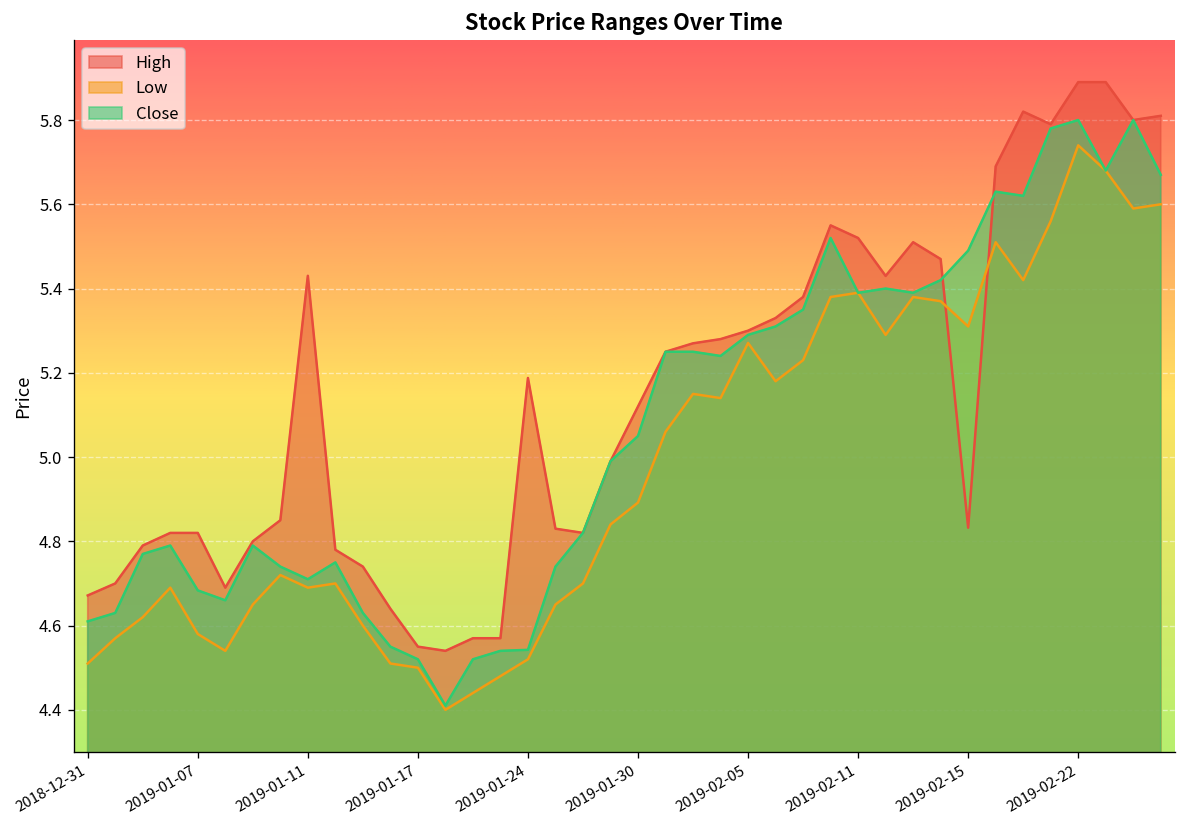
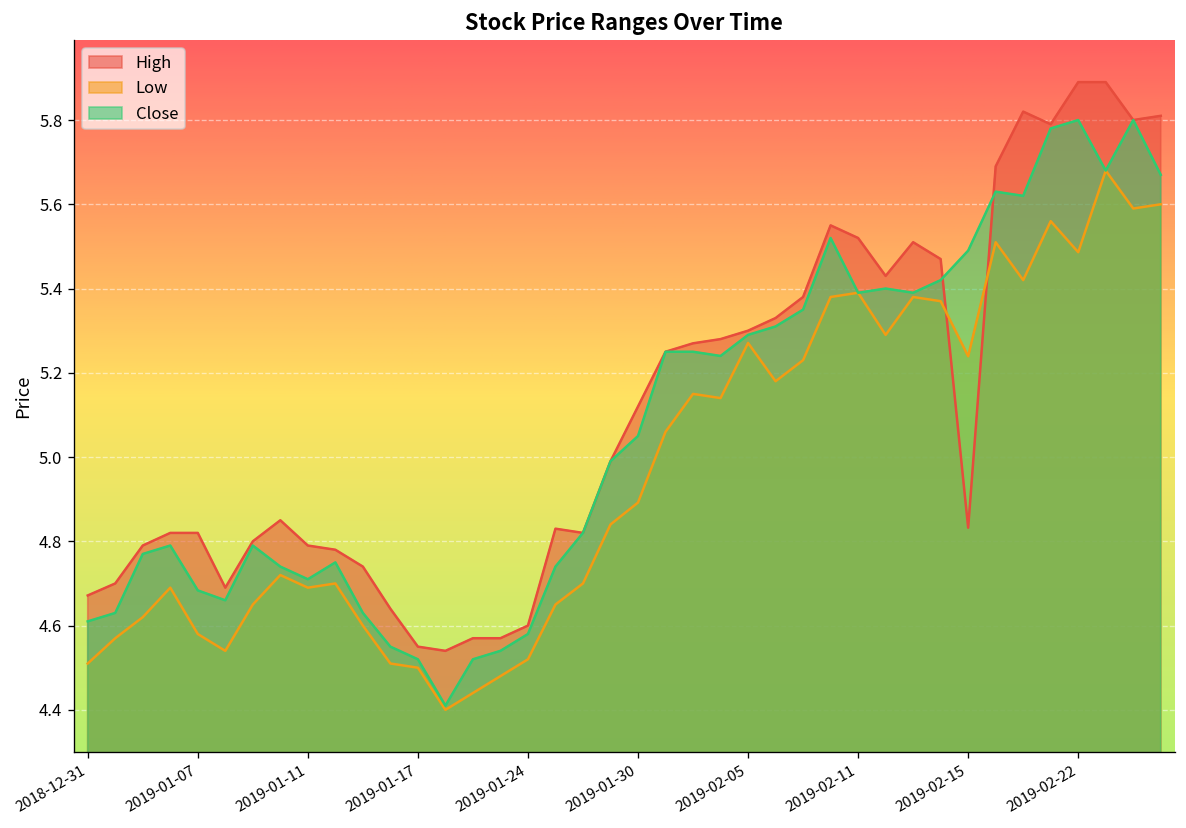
High, 2019-01-11: 5.43 -> 4.79
High, 2019-01-24: 5.19 -> 4.60
Close, 2019-01-24: 4.54 -> 4.58
Low, 2019-02-15: 5.31 -> 5.24
Low, 2019-02-22: 5.74 -> 5.49
